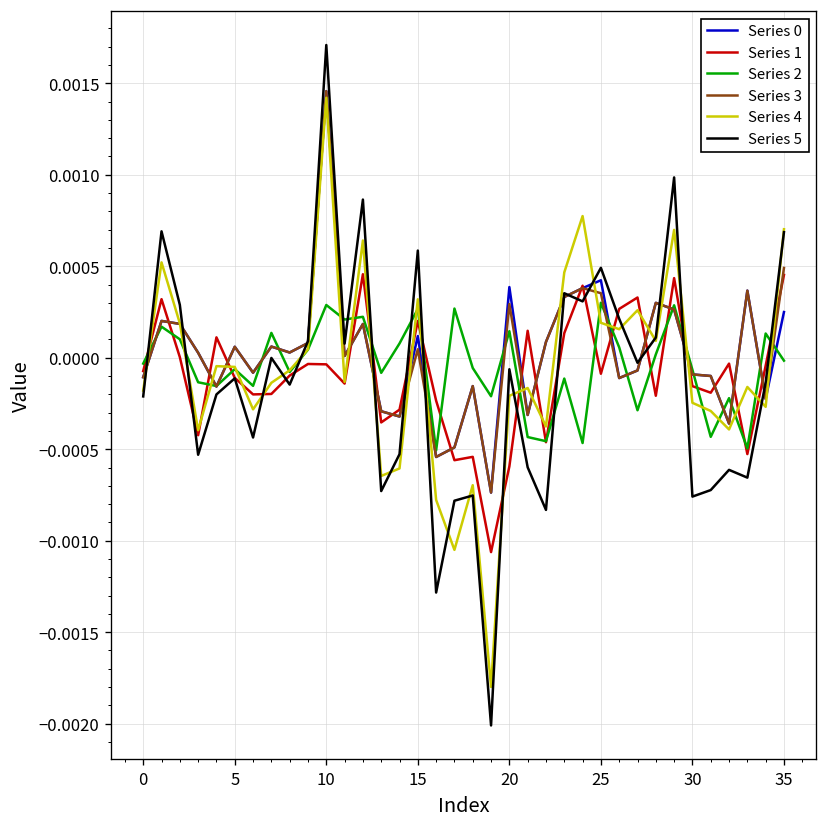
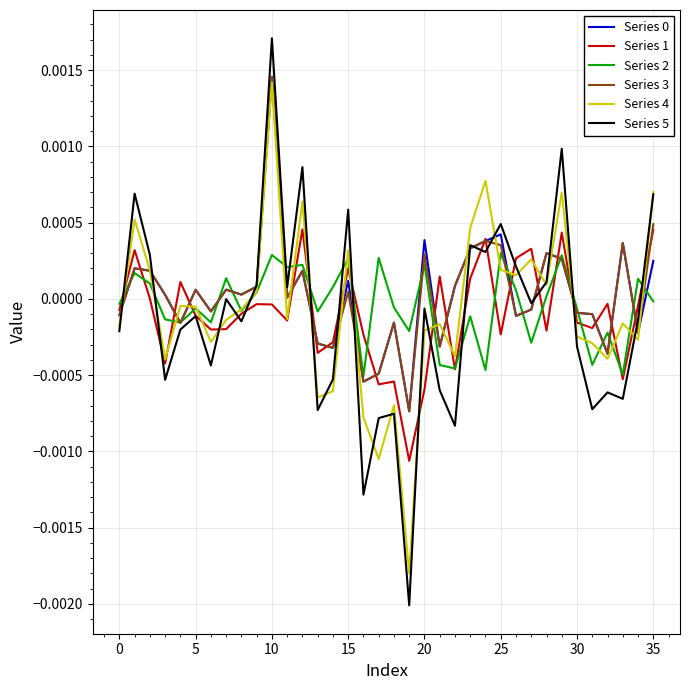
Series 2, 20: 0.00015 -> 0.00023
Series 1, 25: -0.00009 -> -0.00023
Series 5, 30: -0.00076 -> -0.00031
